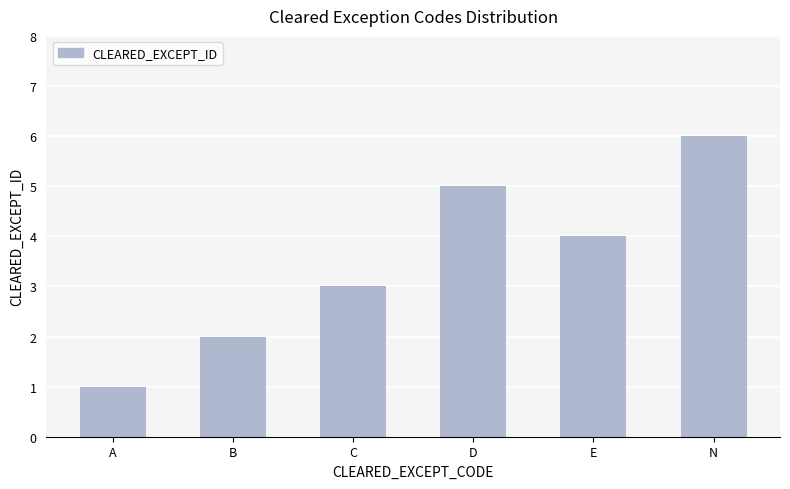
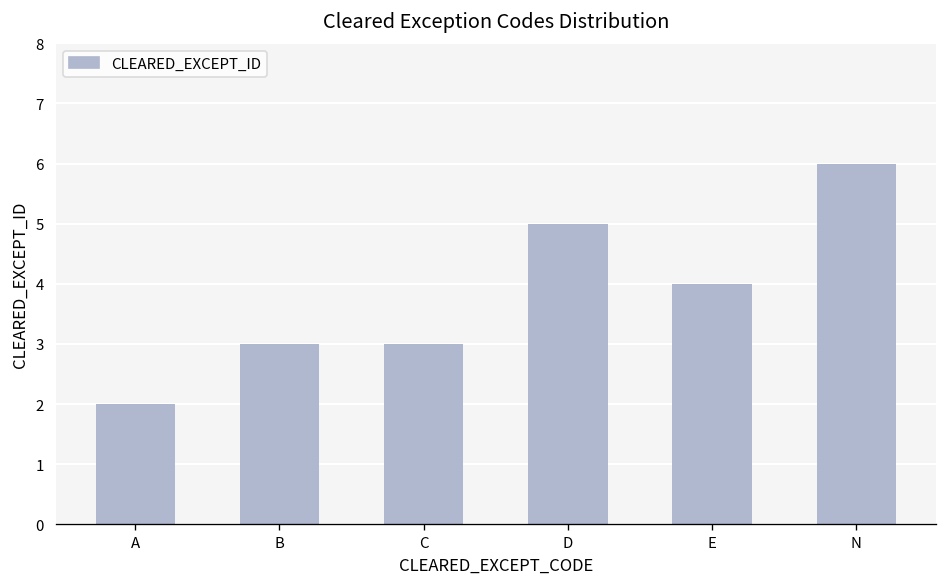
A: 1 -> 2
B: 2 -> 3
